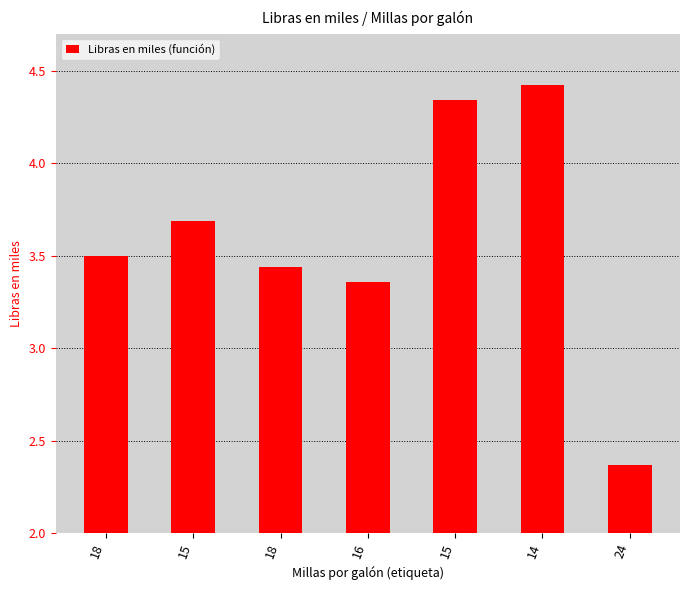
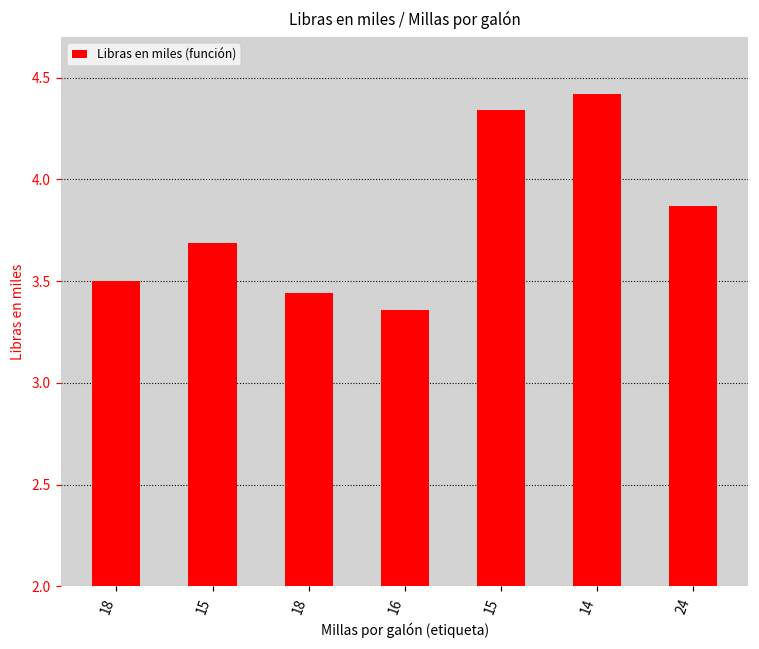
24: 2.37 -> 3.87
